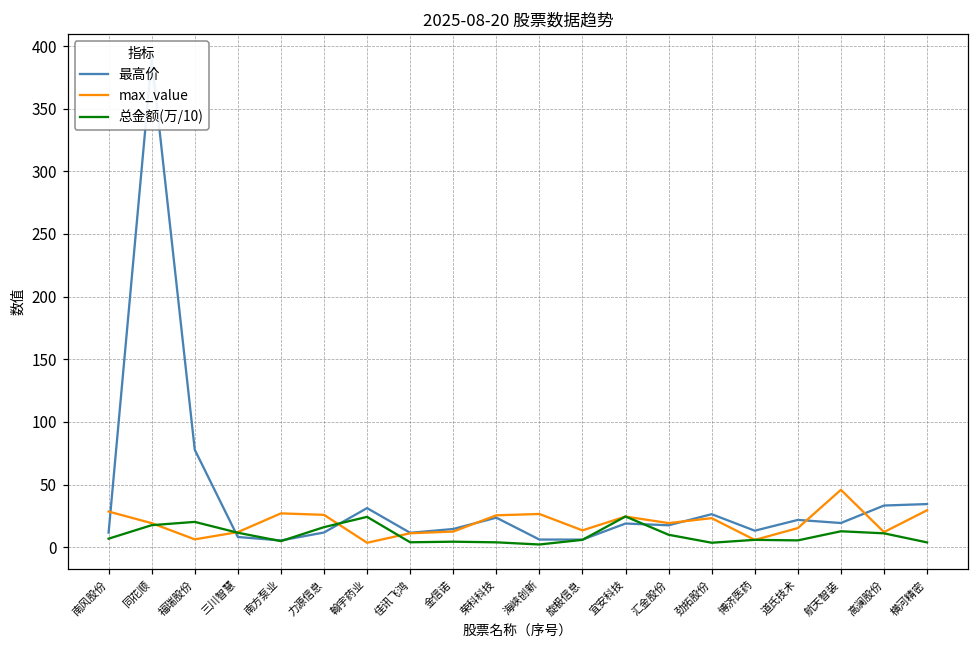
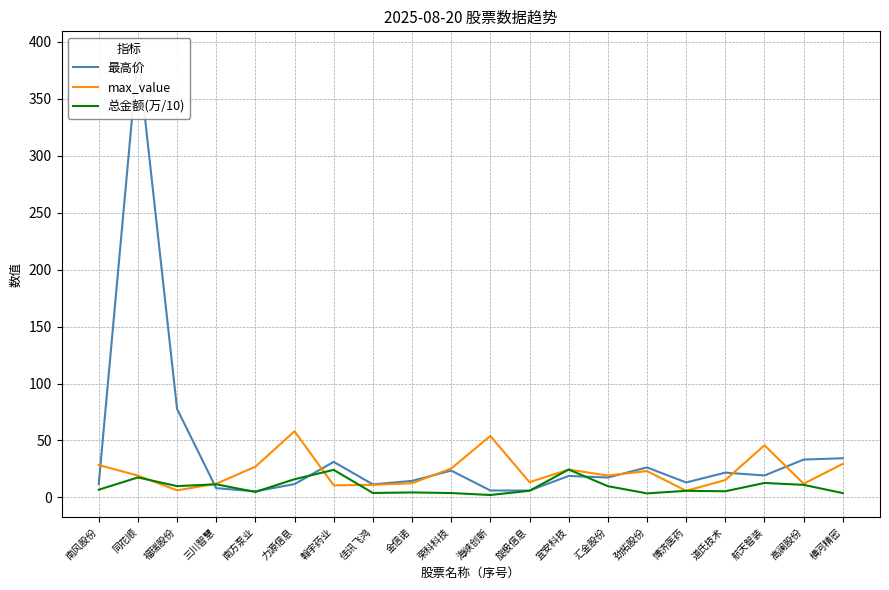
总金额(万/10), 福瑞股份: 20 -> 10
max_value, 力源信息: 26 -> 58
max_value, 翰宇药业: 4 -> 11
max_value, 海峡创新: 26 -> 54
